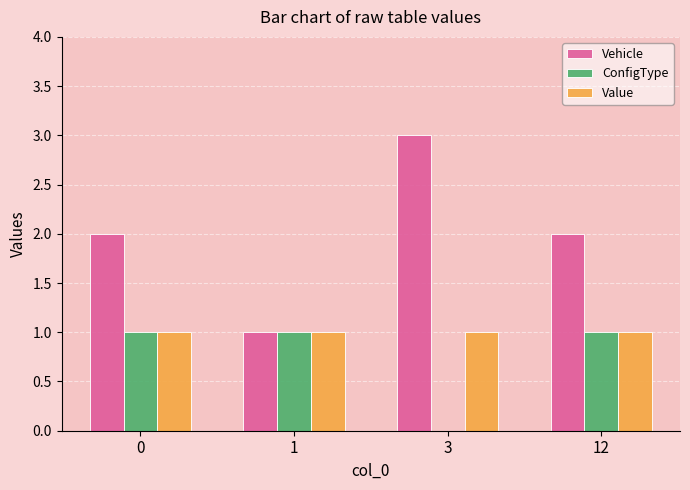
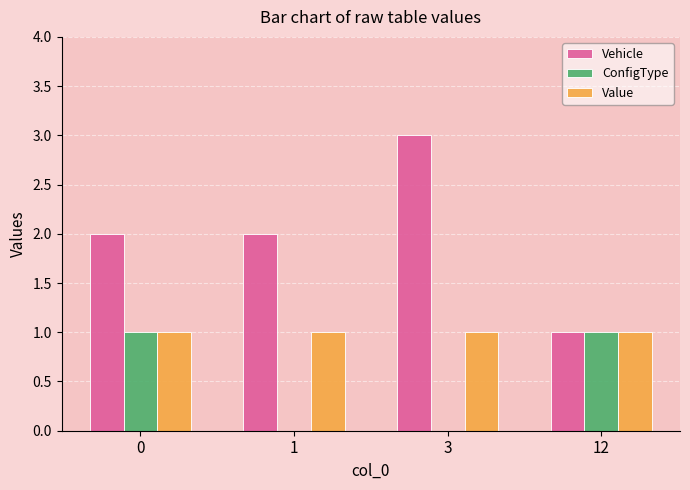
Vehicle, 1: 1 -> 2
ConfigType, 1: 1 -> 0
Vehicle, 12: 2 -> 1
